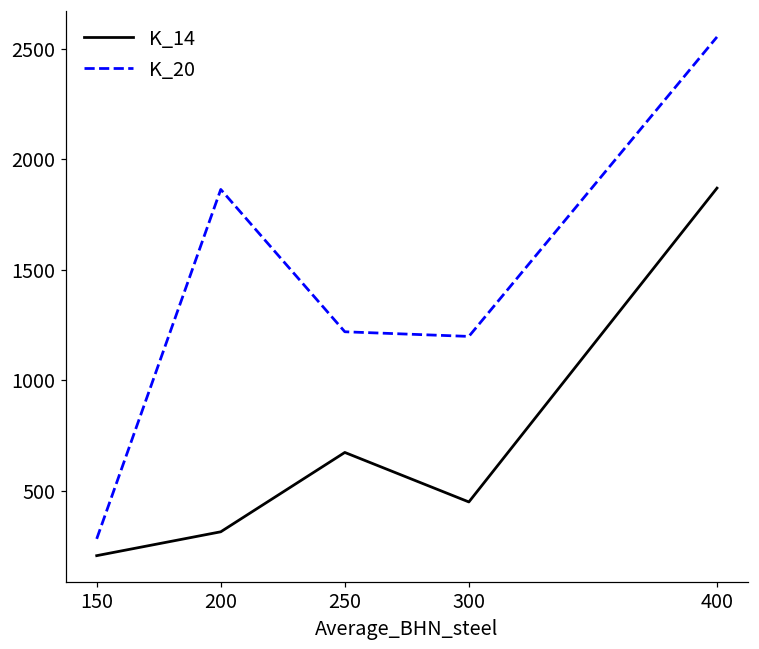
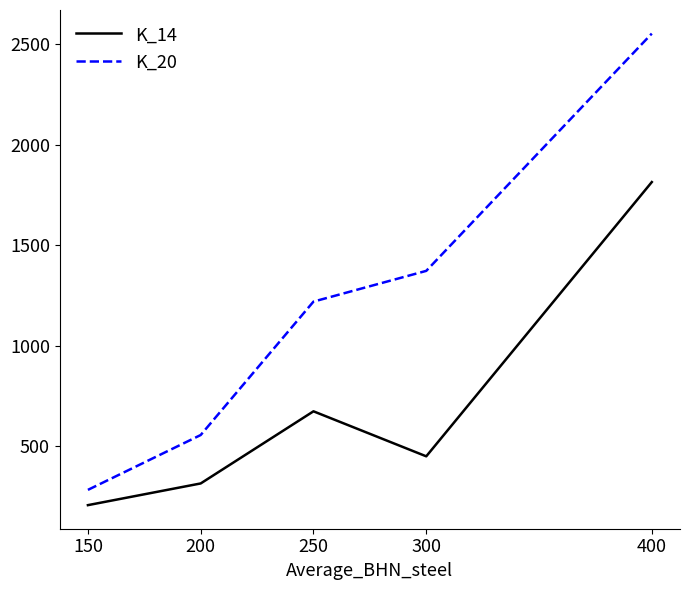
K_20, 200: 1860 -> 560
K_20, 300: 1200 -> 1370
K_14, 400: 1870 -> 1810
